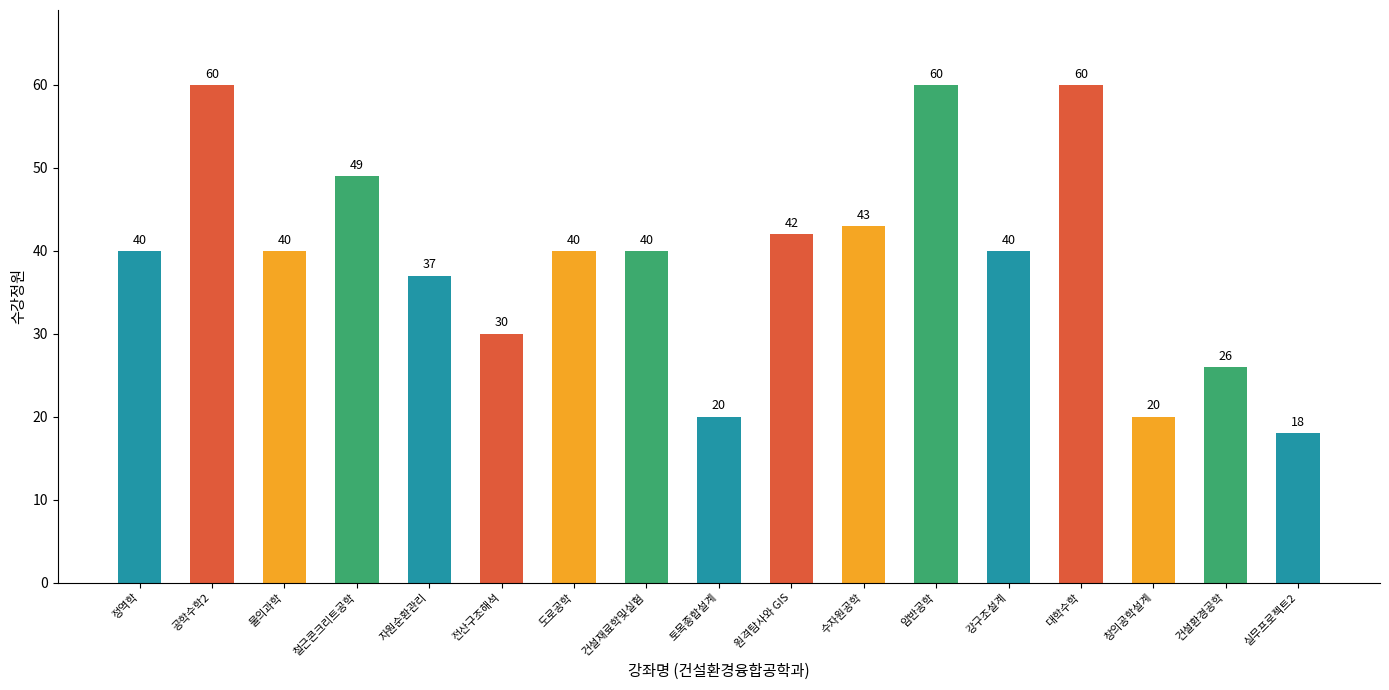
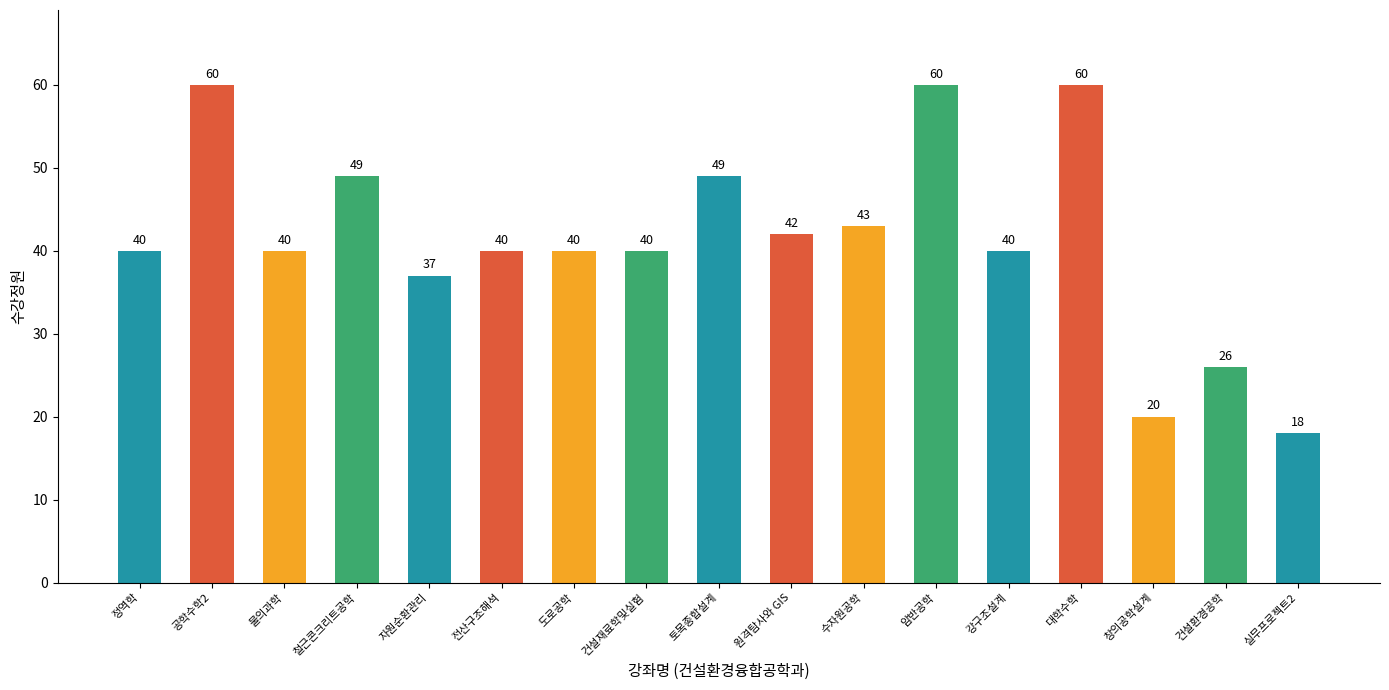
전산구조해석: 30 -> 40
토목종합설계: 20 -> 49
